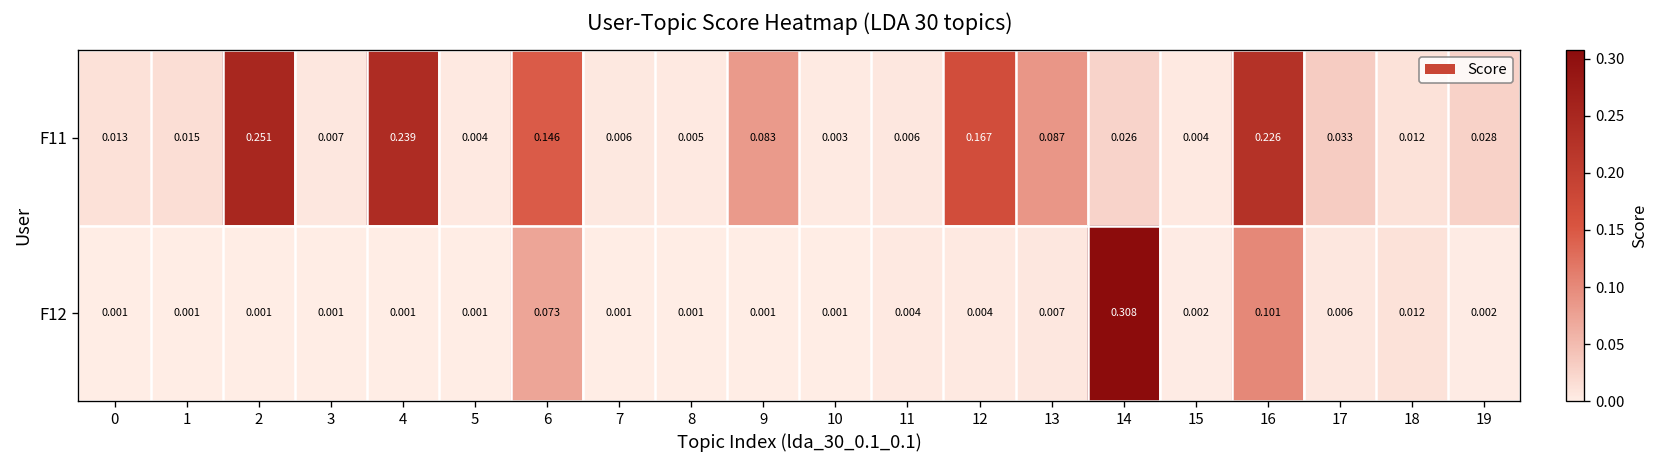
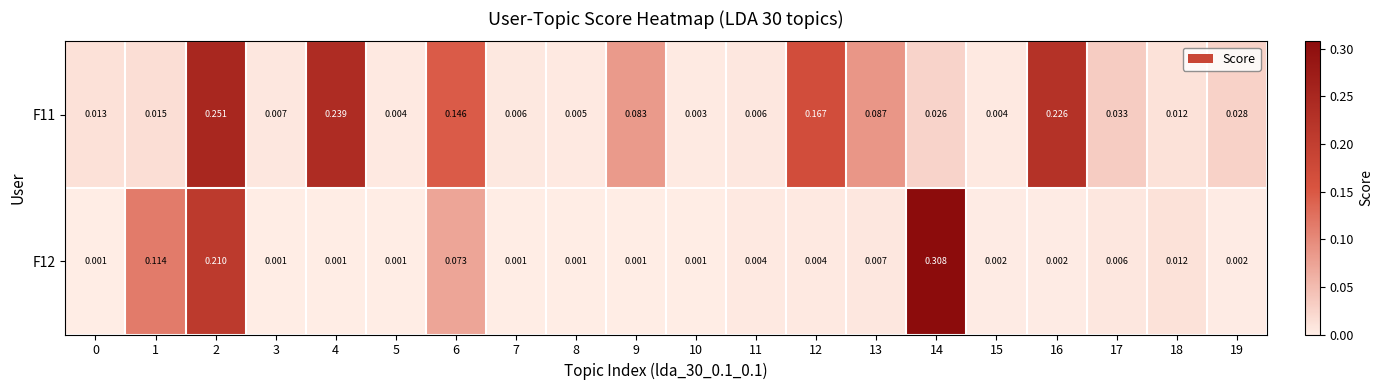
F12, 1: 0.001 -> 0.114
F12, 2: 0.001 -> 0.210
F12, 16: 0.101 -> 0.002
